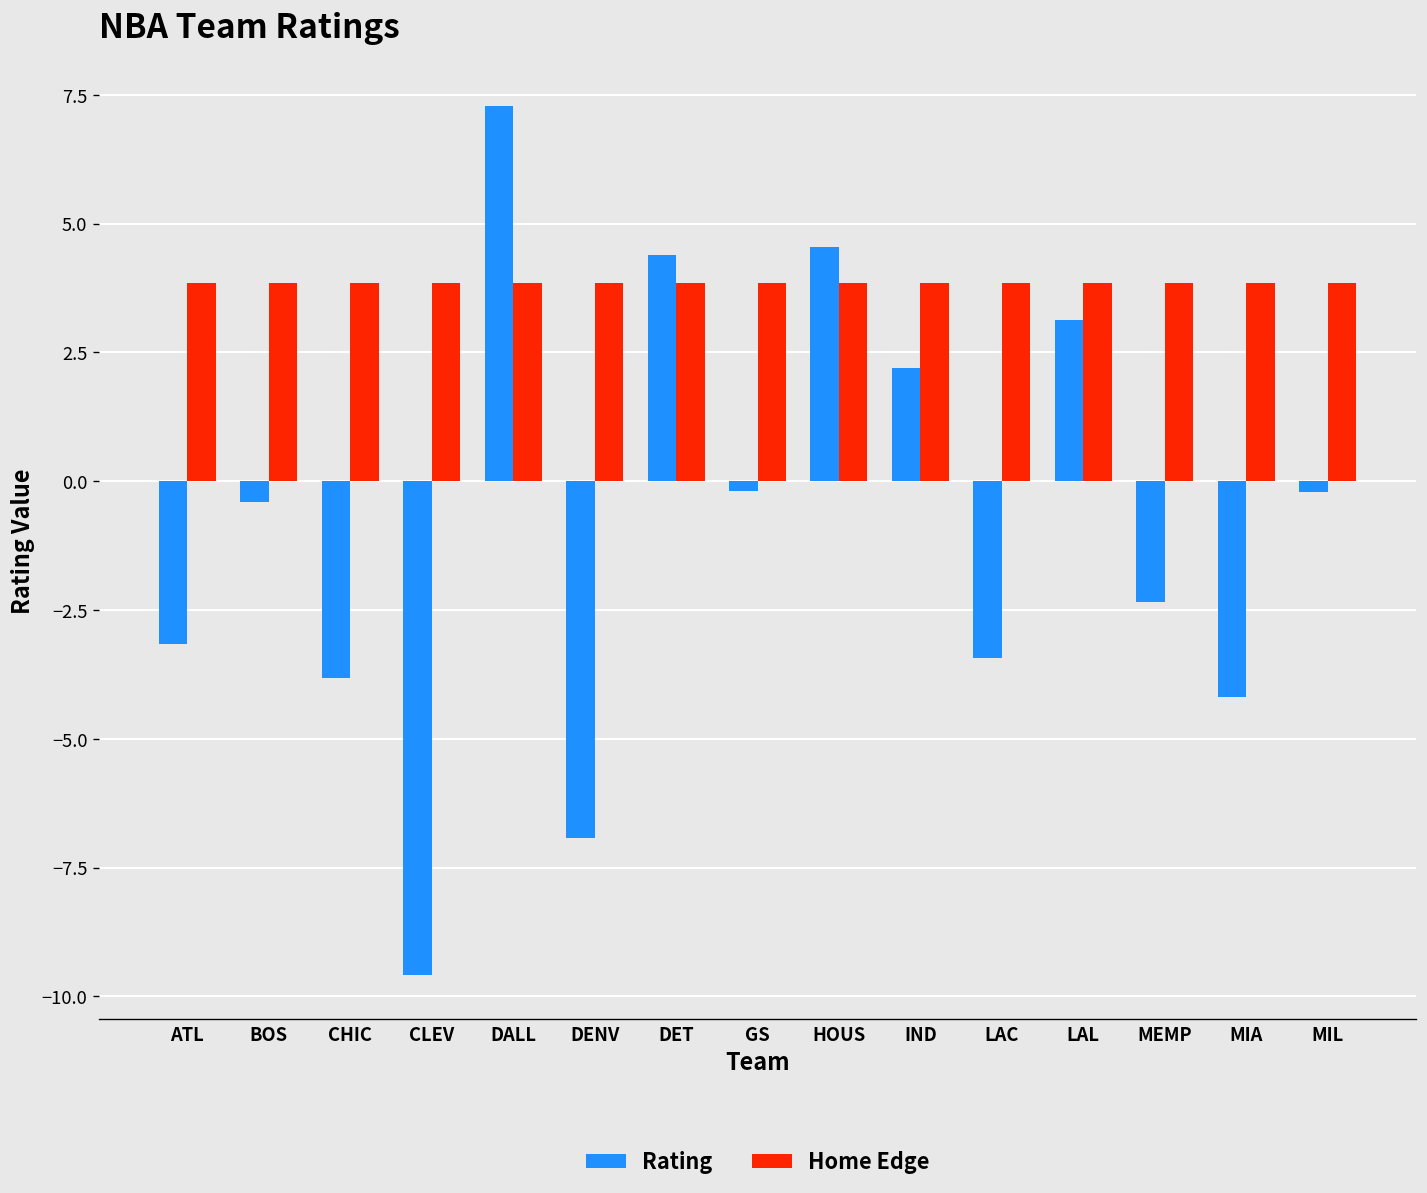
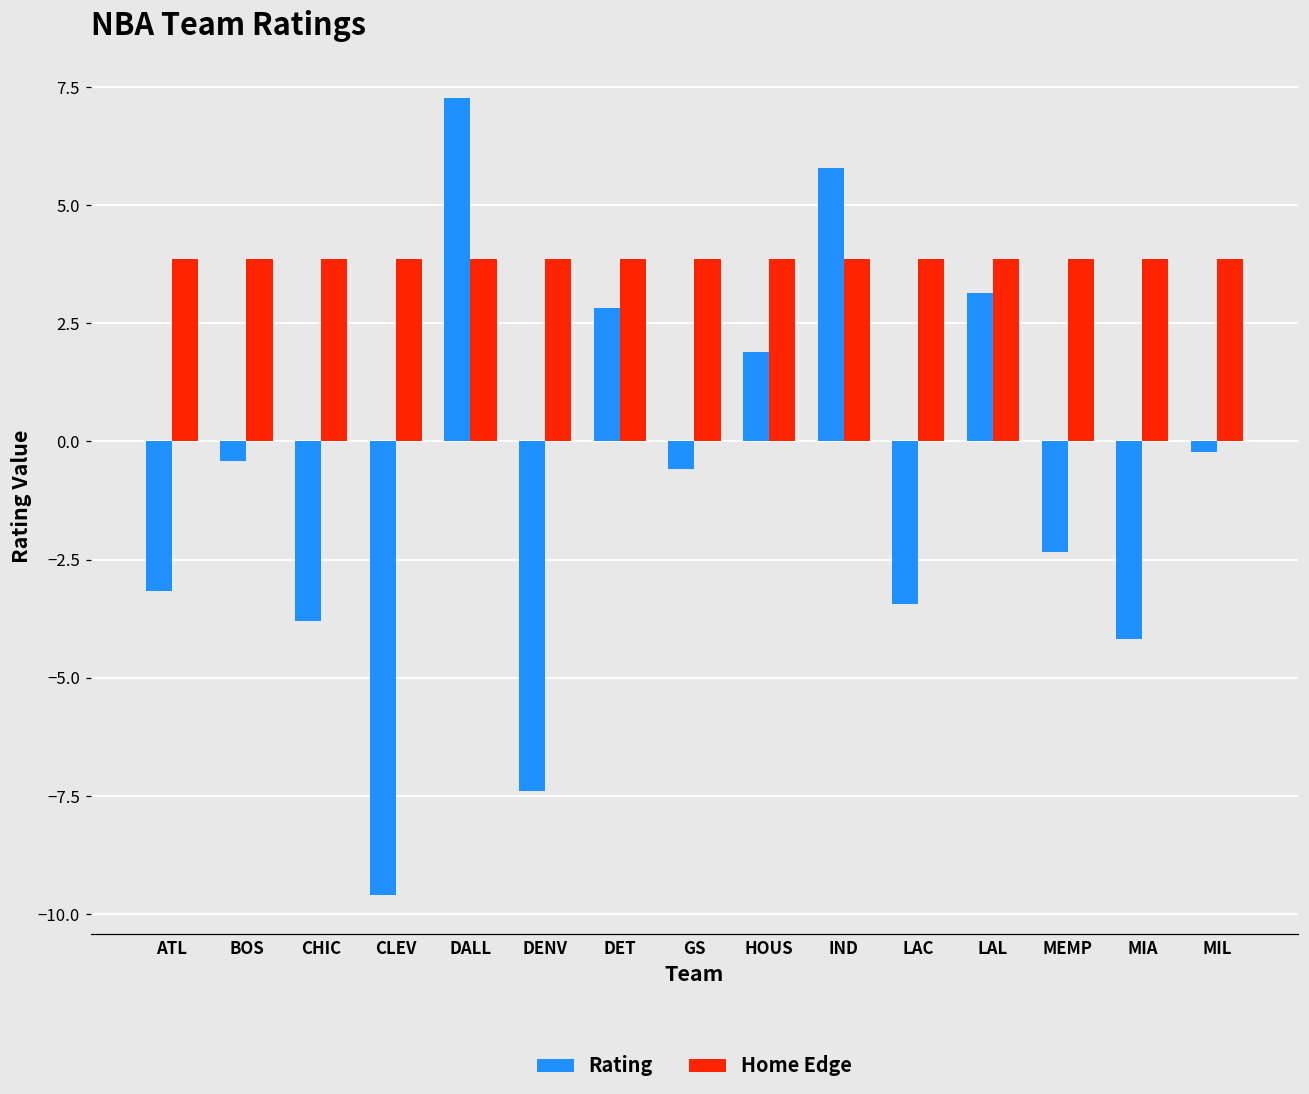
Rating, DENV: -6.9 -> -7.4
Rating, DET: 4.4 -> 2.8
Rating, GS: -0.2 -> -0.6
Rating, HOUS: 4.5 -> 1.9
Rating, IND: 2.2 -> 5.8
